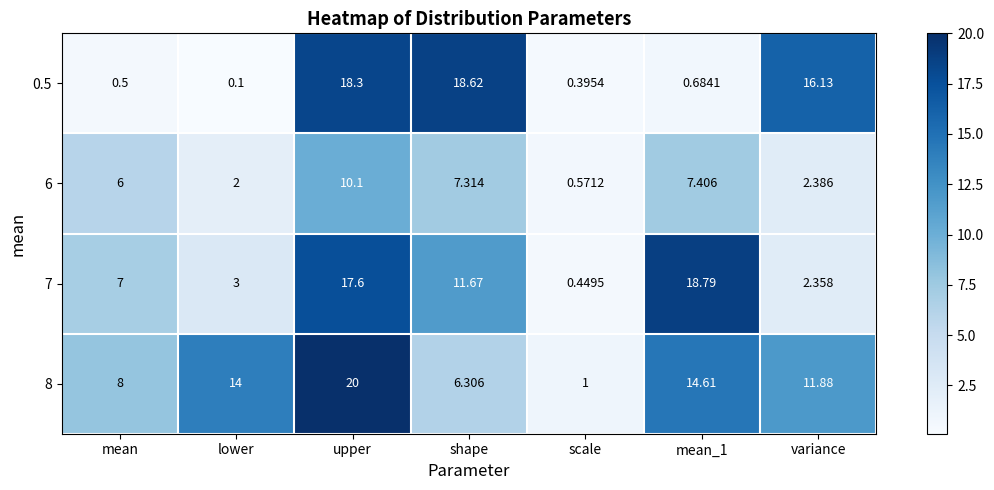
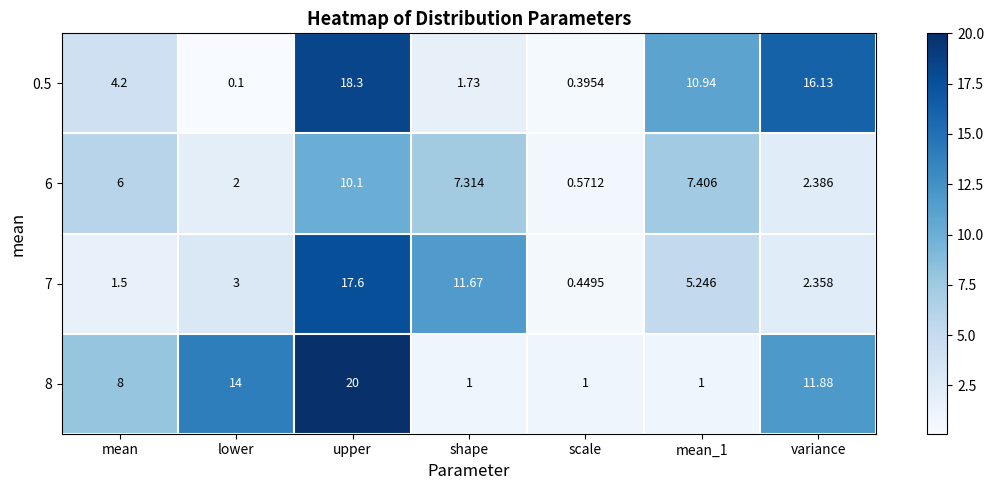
0.5, mean: 0.5 -> 4.2
0.5, shape: 18.62 -> 1.73
0.5, mean_1: 0.6841 -> 10.94
7, mean: 7 -> 1.5
7, mean_1: 18.79 -> 5.246
8, shape: 6.306 -> 1
8, mean_1: 14.61 -> 1
